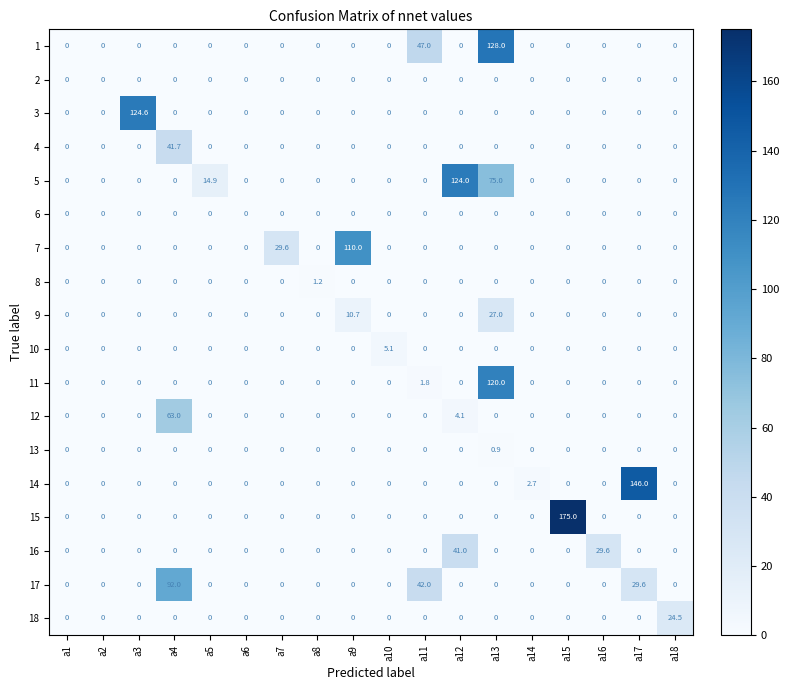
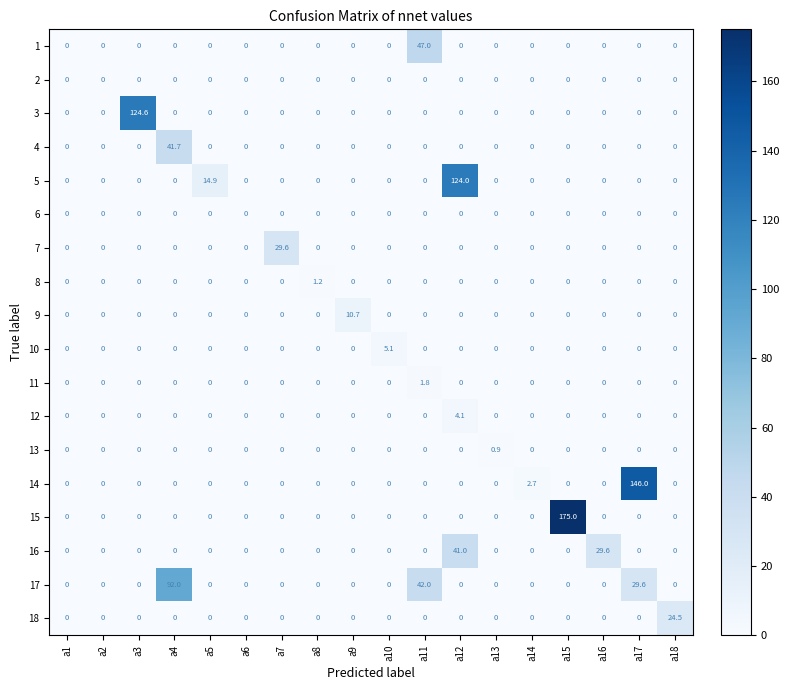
1, a13: 128.0 -> 0
5, a13: 75.0 -> 0
7, a9: 110.0 -> 0
9, a13: 27.0 -> 0
11, a13: 120.0 -> 0
12, a4: 63.0 -> 0
